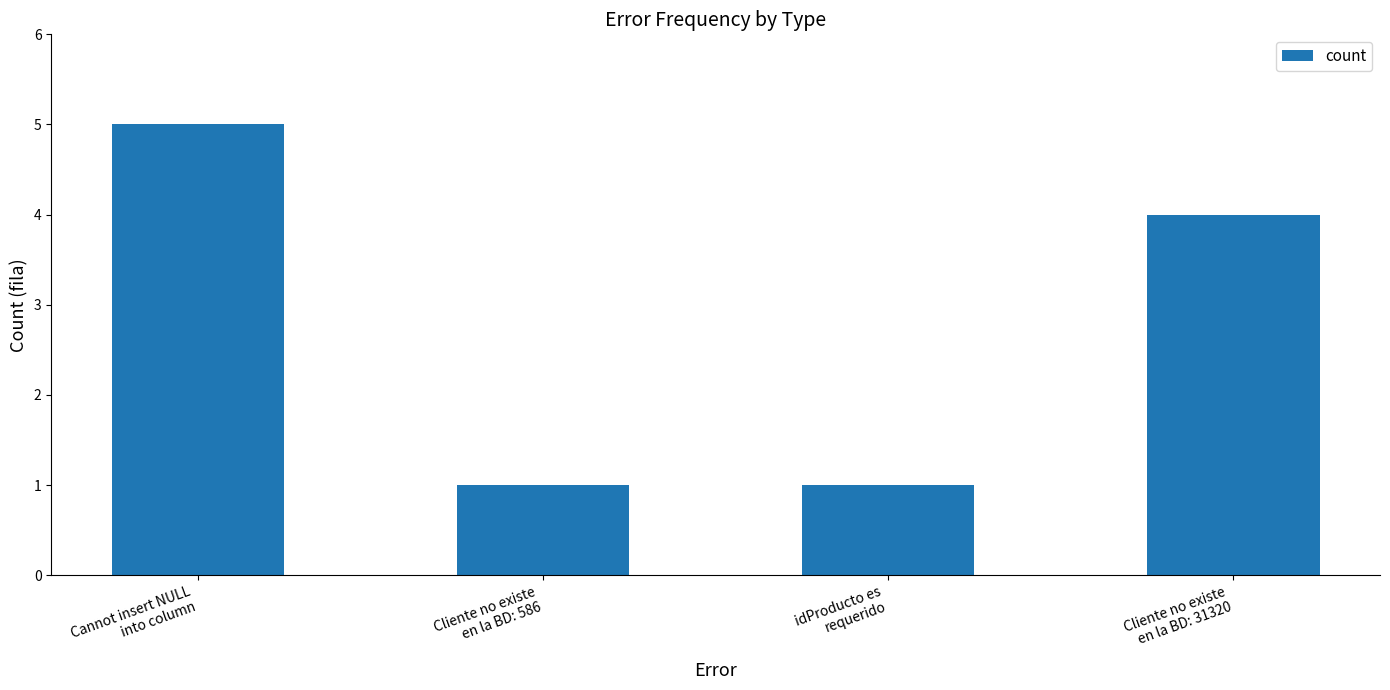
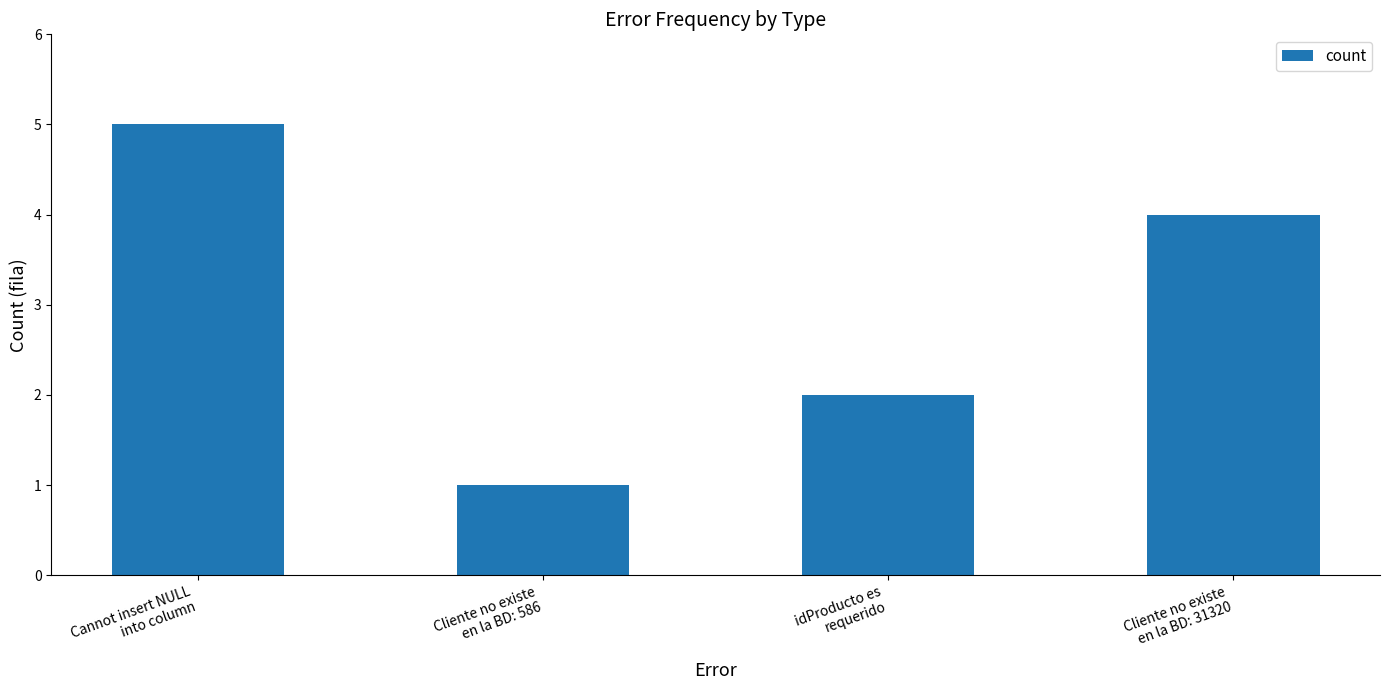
idProducto es requerido: 1 -> 2
